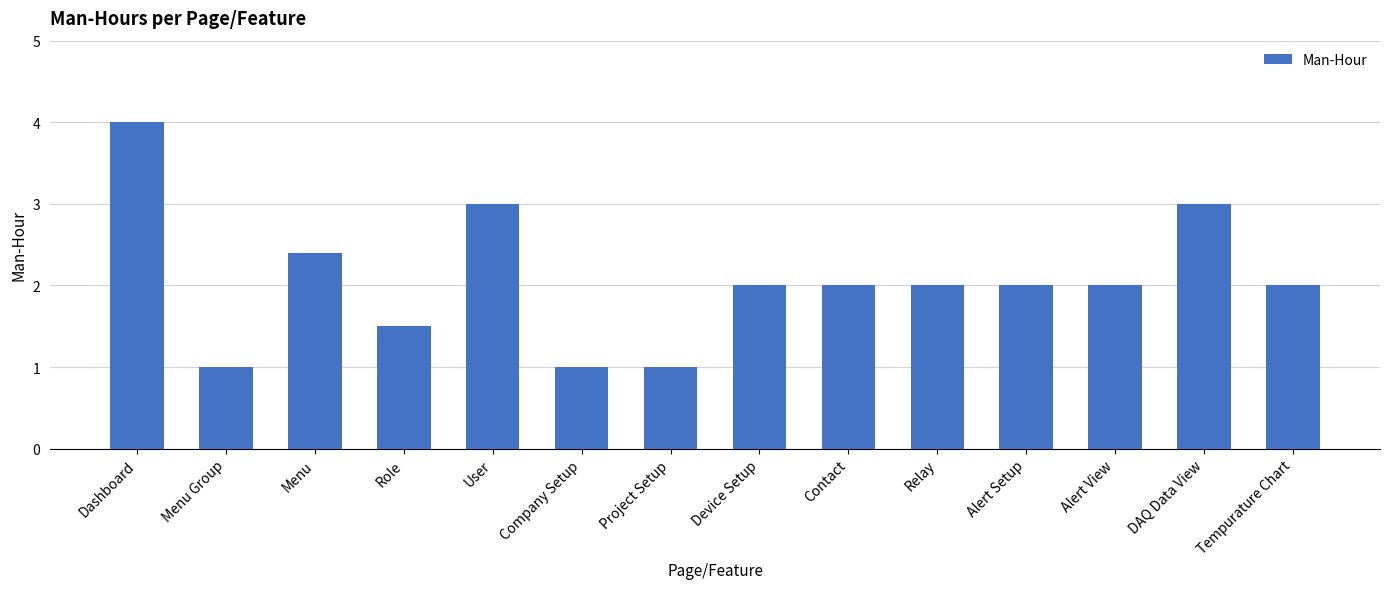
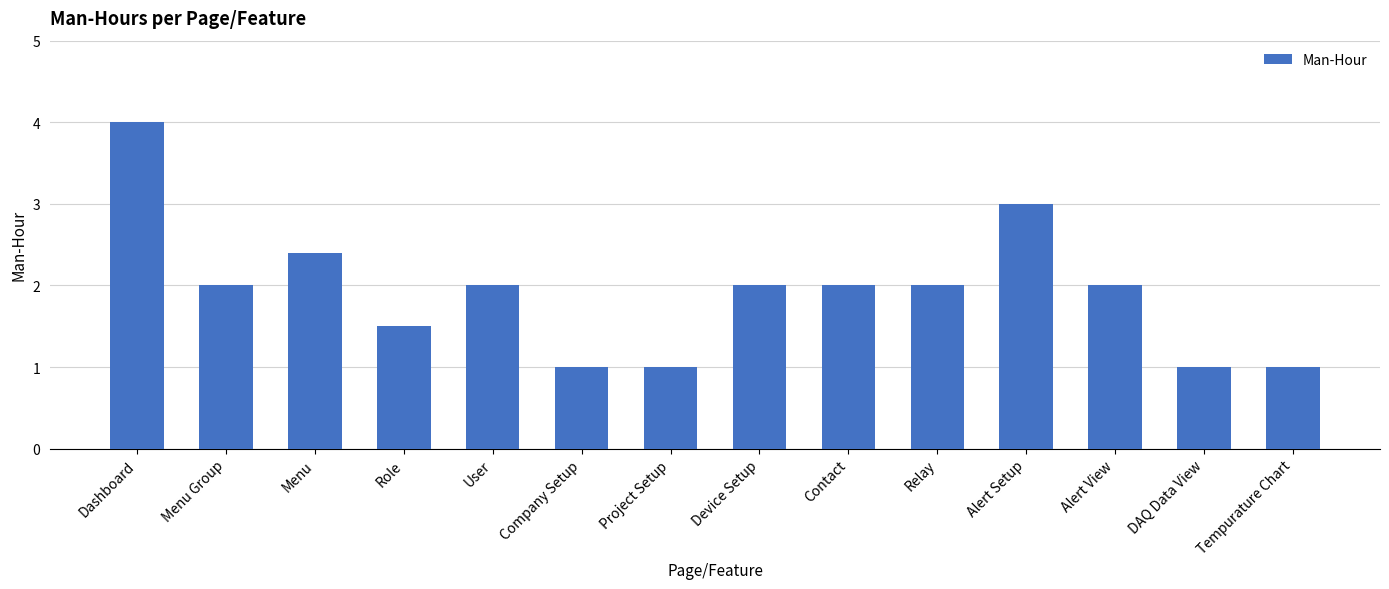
Menu Group: 1 -> 2
User: 3 -> 2
Alert Setup: 2 -> 3
DAQ Data View: 3 -> 1
Tempurature Chart: 2 -> 1
